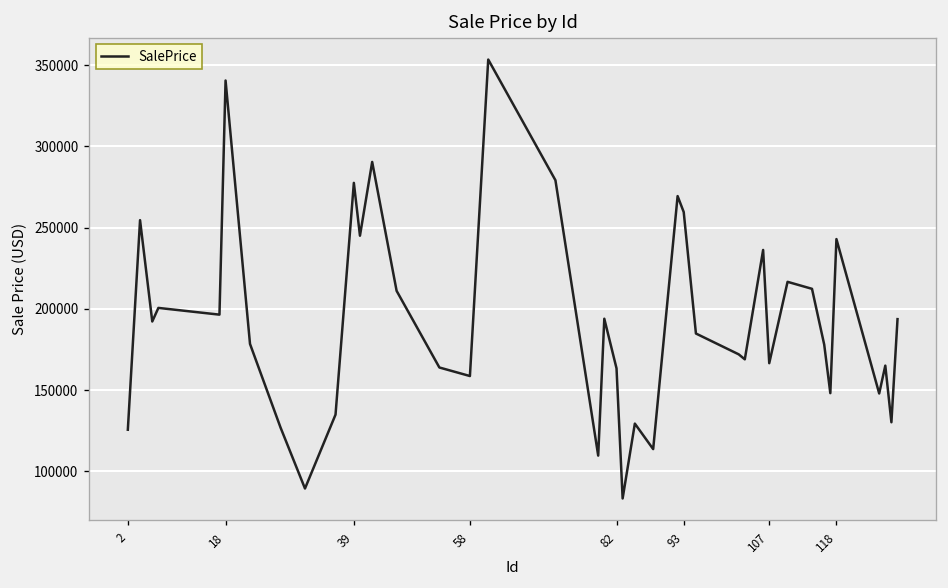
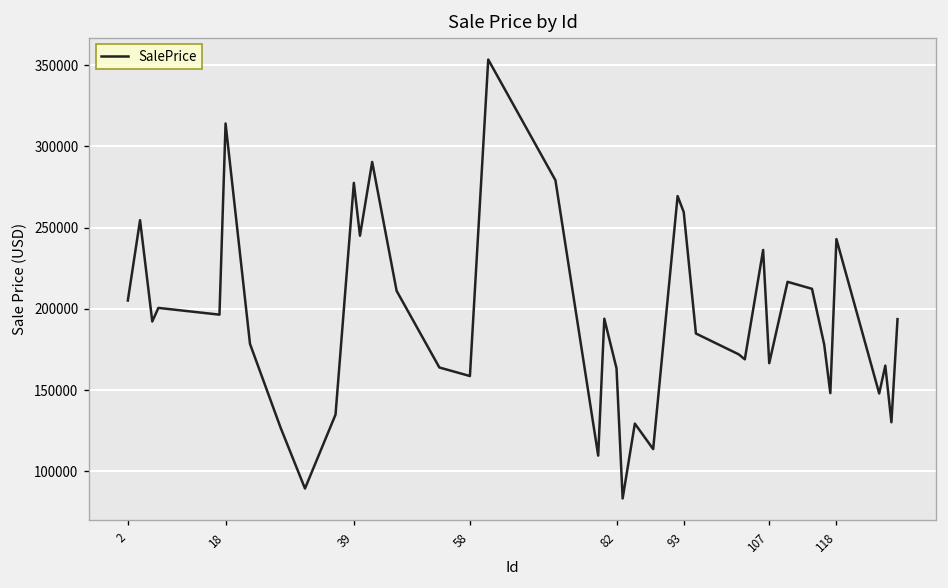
2: 126000 -> 205000
18: 341000 -> 314000
